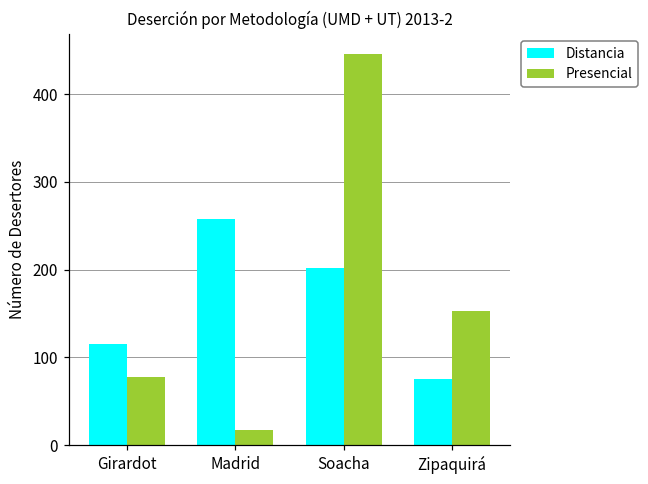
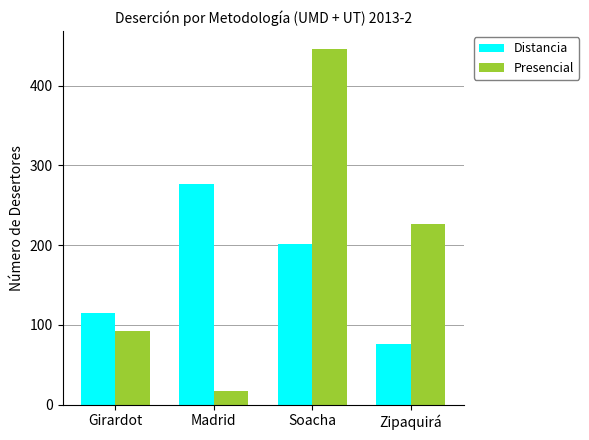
Presencial, Girardot: 80 -> 90
Distancia, Madrid: 260 -> 280
Presencial, Zipaquirá: 150 -> 230
